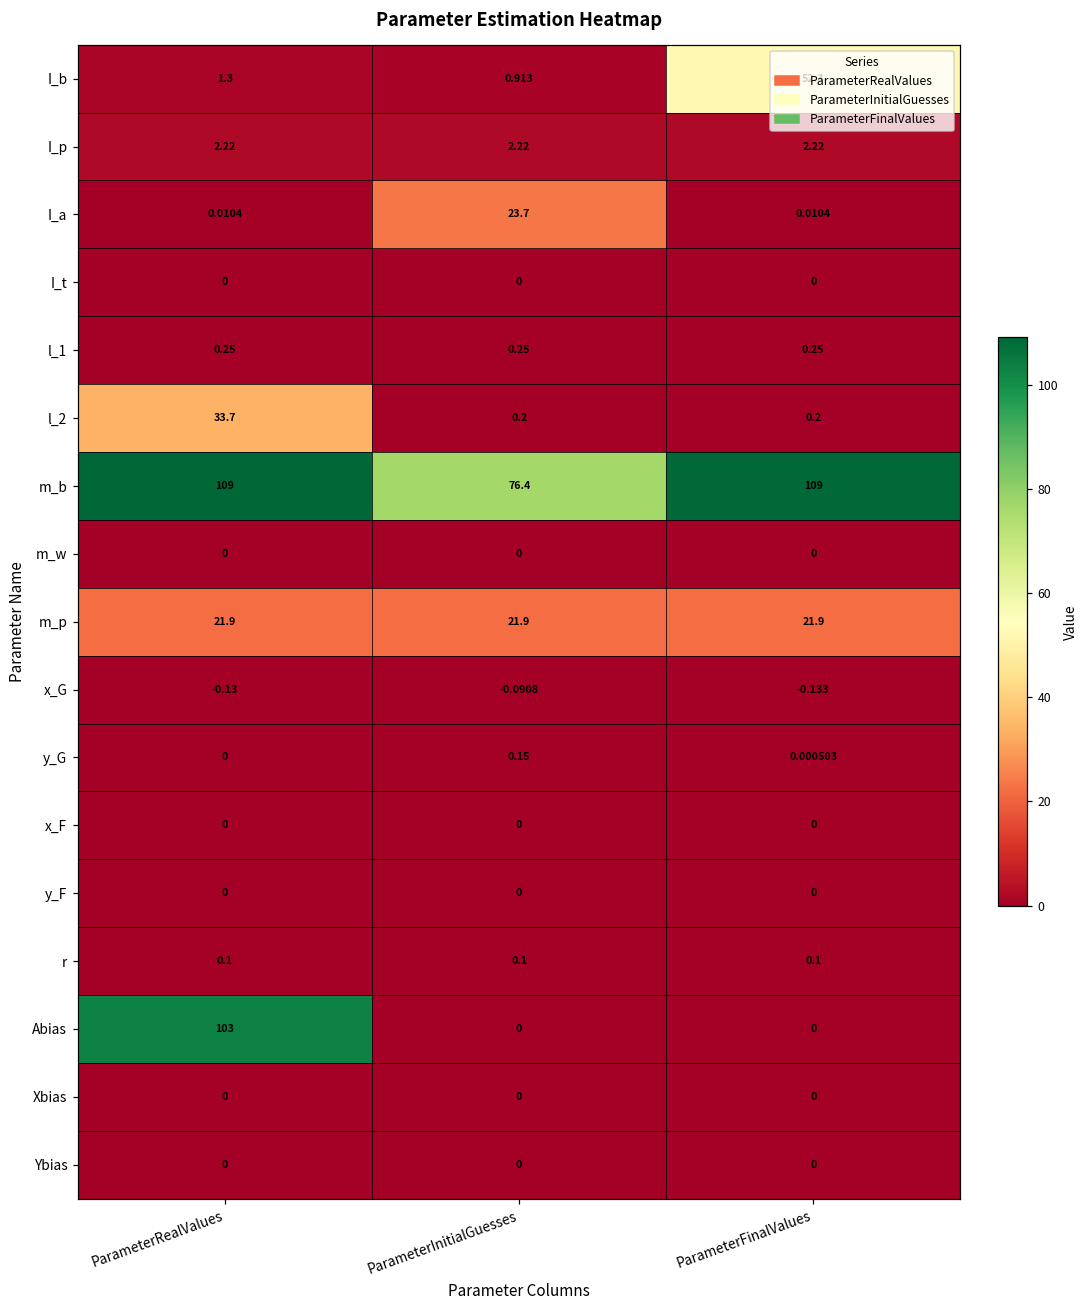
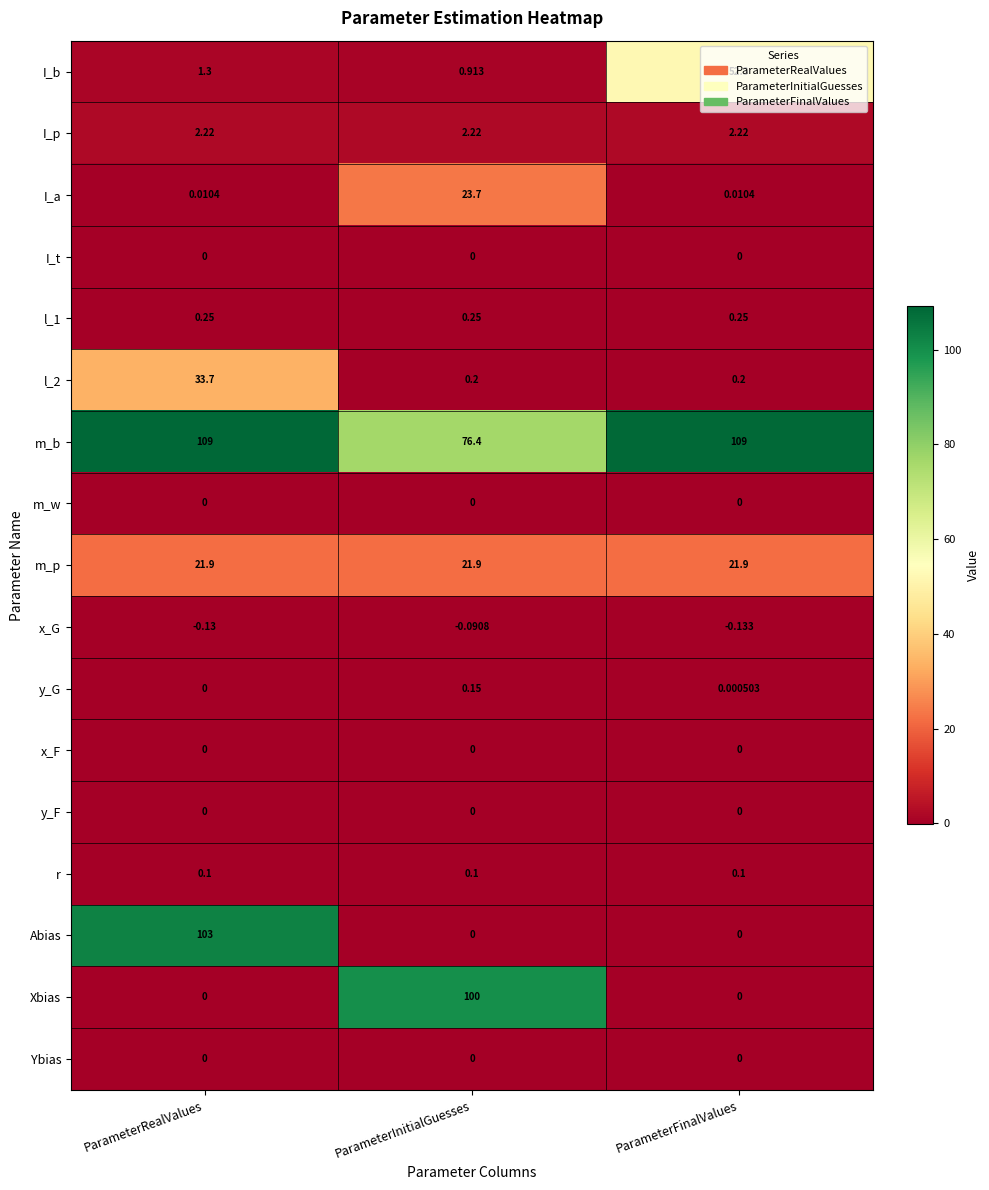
Xbias, ParameterInitialGuesses: 0 -> 100
